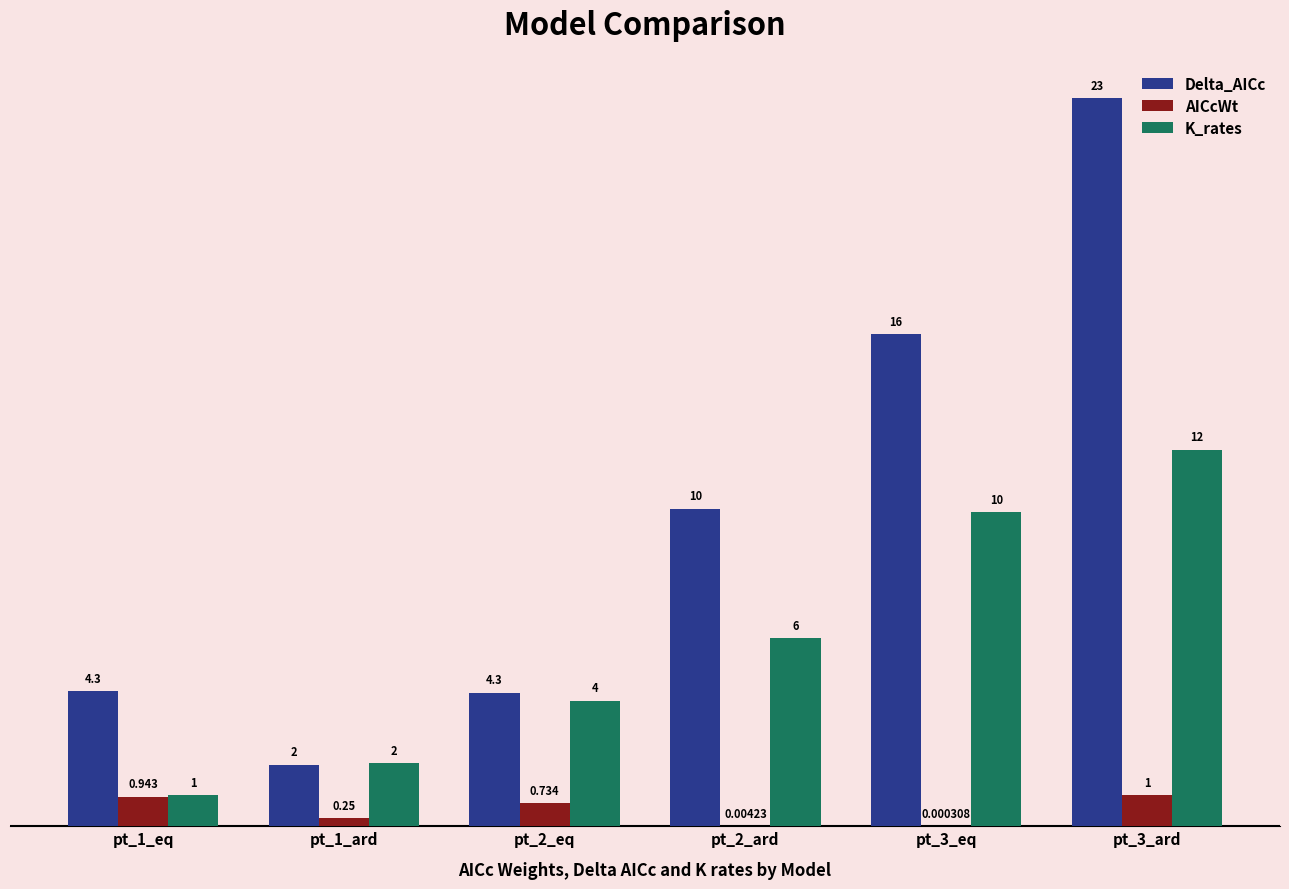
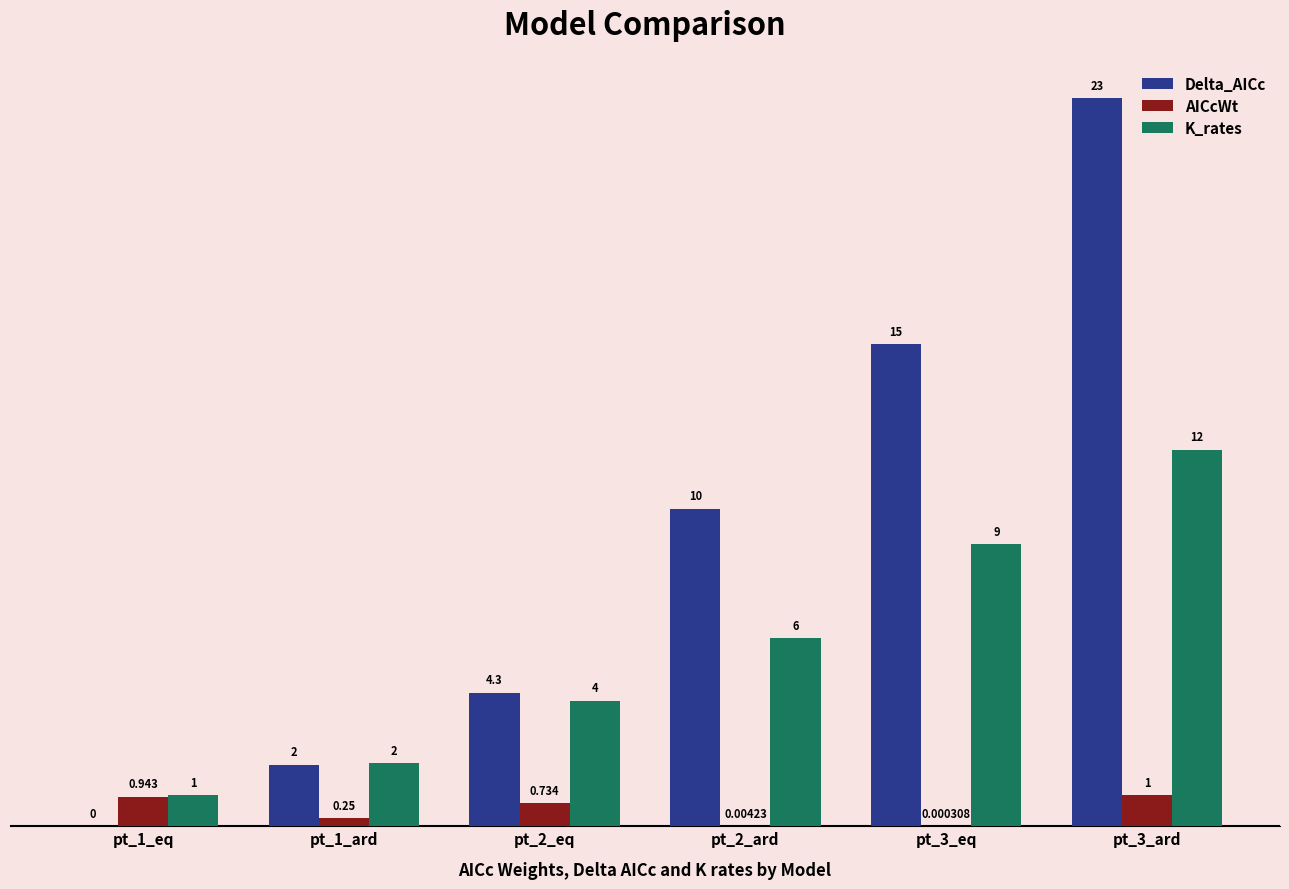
Delta_AICc, pt_1_eq: 4.3 -> 0
Delta_AICc, pt_3_eq: 16 -> 15
K_rates, pt_3_eq: 10 -> 9
